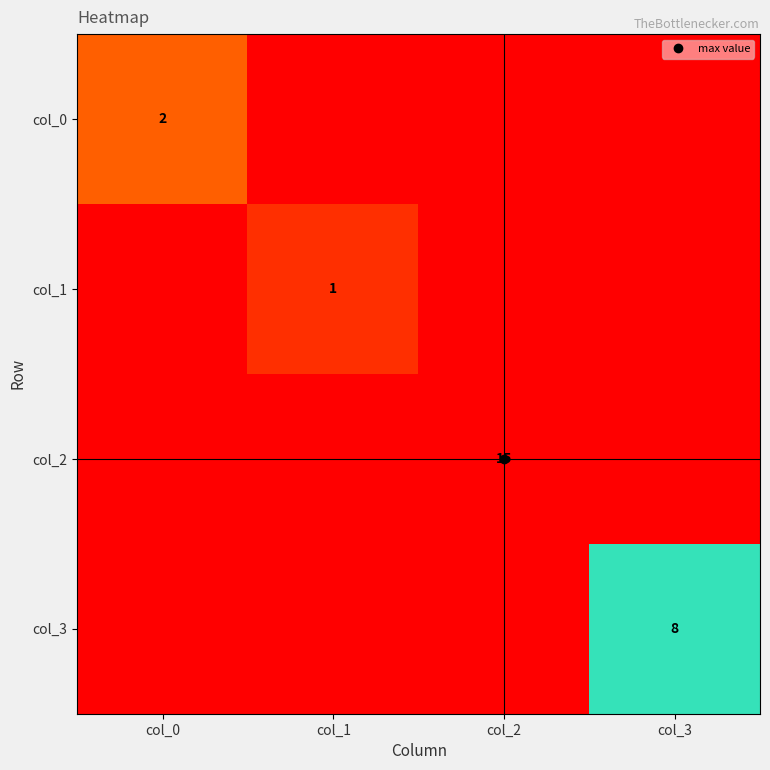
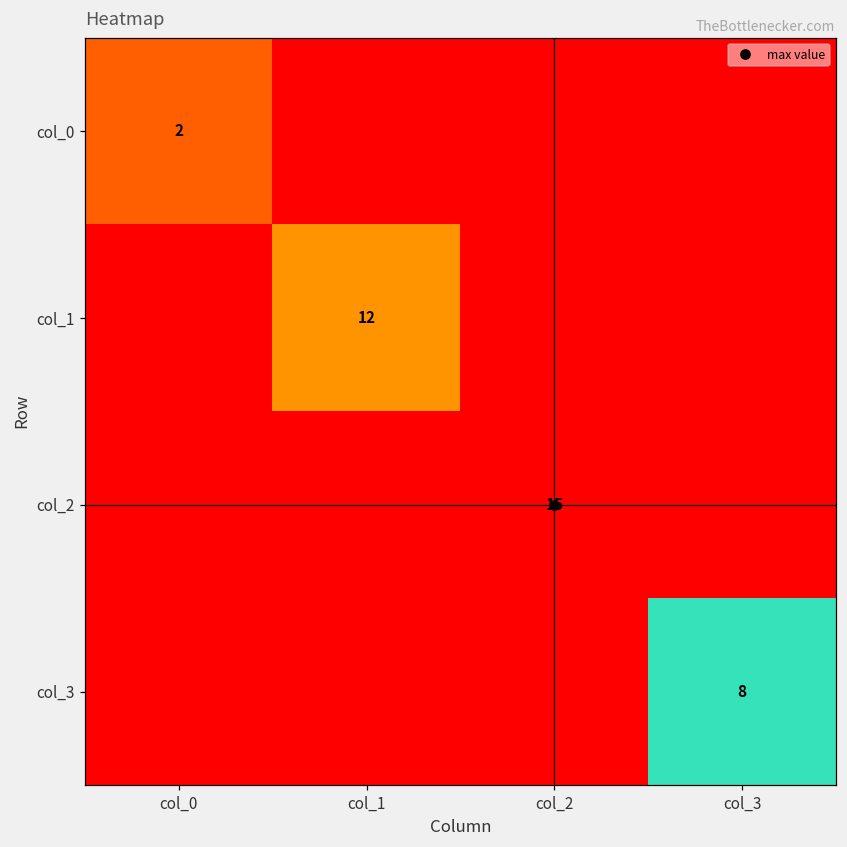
col_1, col_1: 1 -> 12
